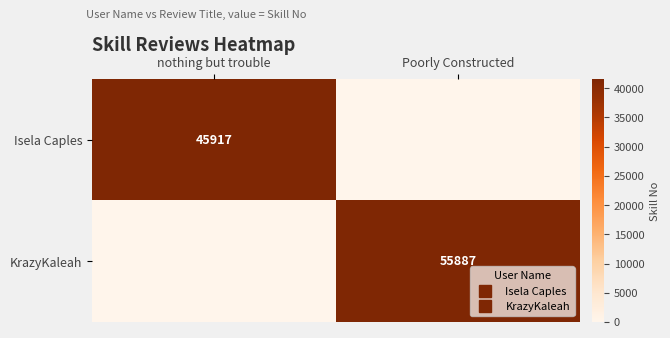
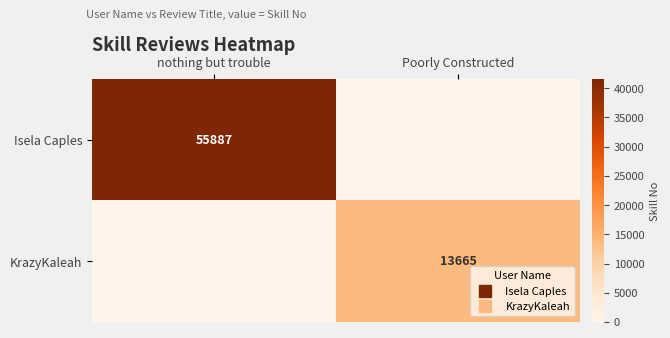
Isela Caples, nothing but trouble: 45917 -> 55887
KrazyKaleah, Poorly Constructed: 55887 -> 13665
